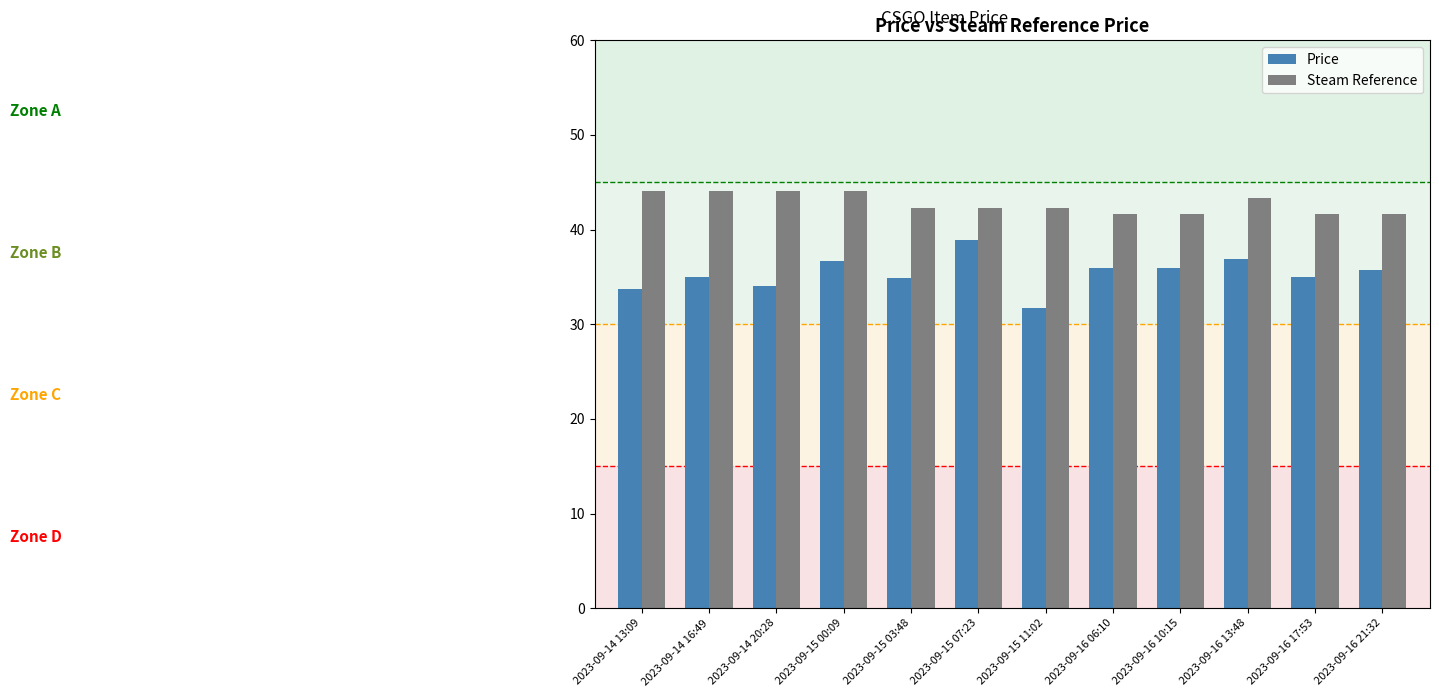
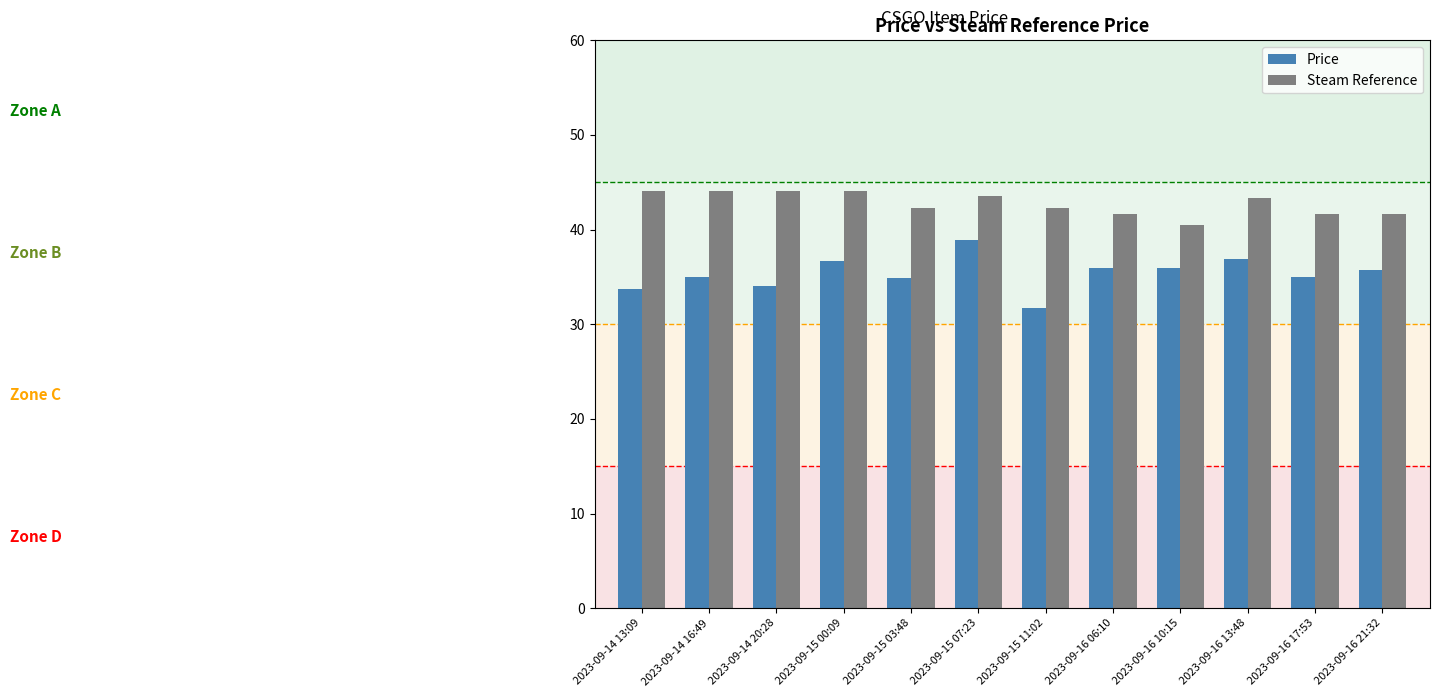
Steam Reference, 2023-09-15 07:23: 42 -> 44
Steam Reference, 2023-09-16 10:15: 42 -> 41
